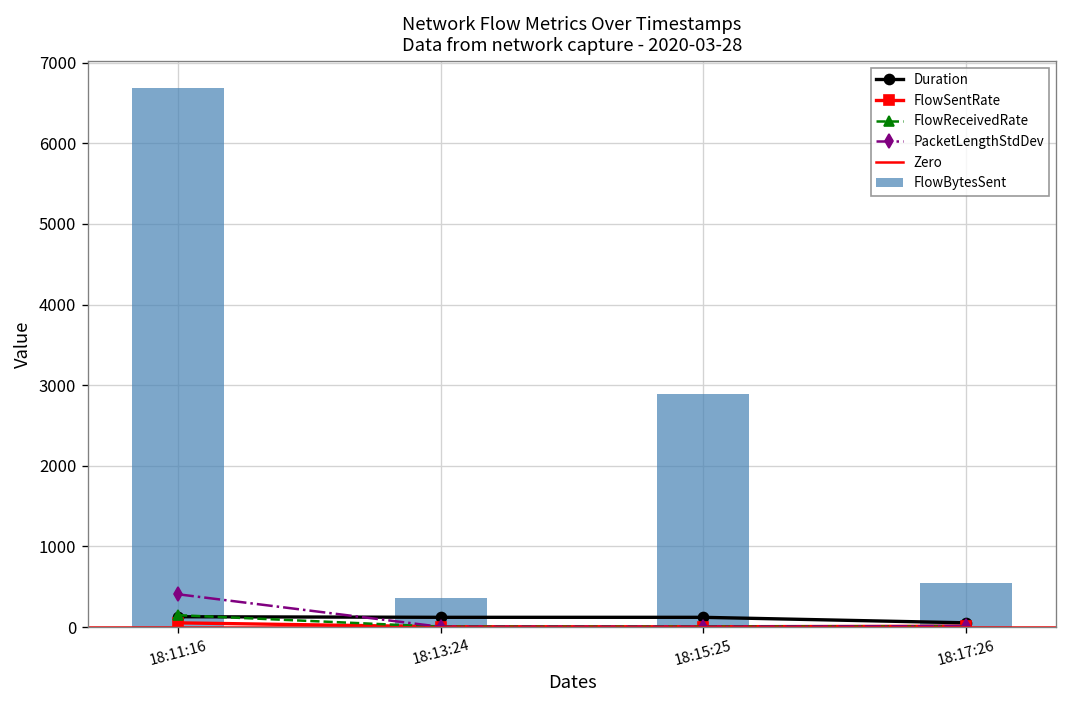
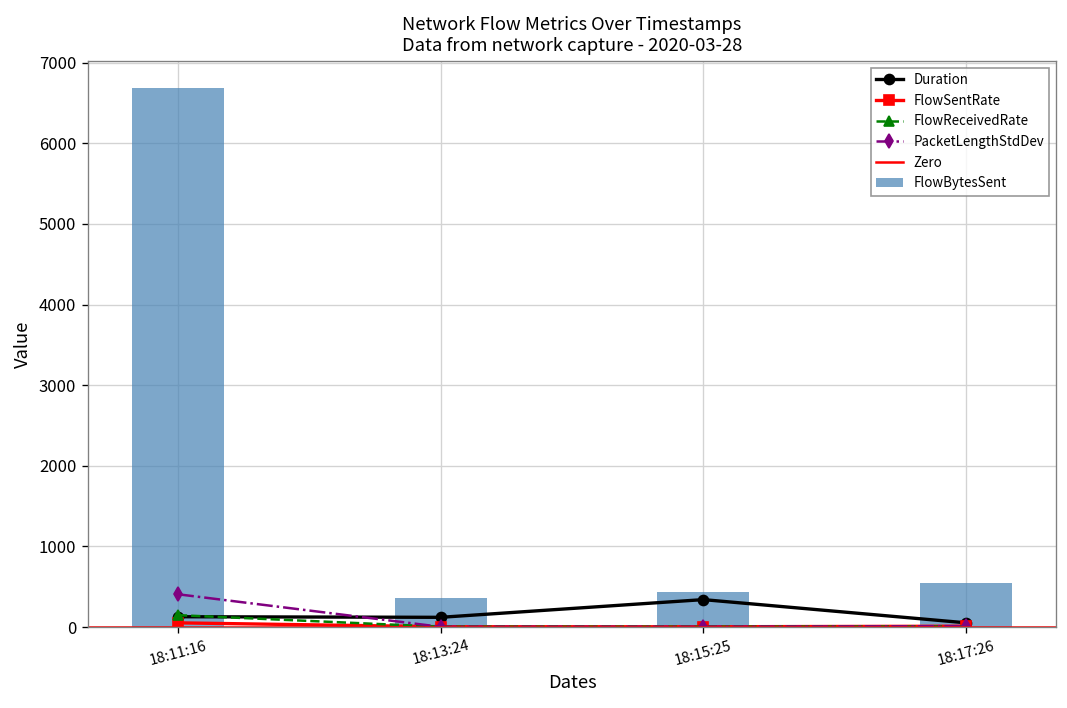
Duration, 18:15:25: 100 -> 300
FlowBytesSent, 18:15:25: 2900 -> 400
